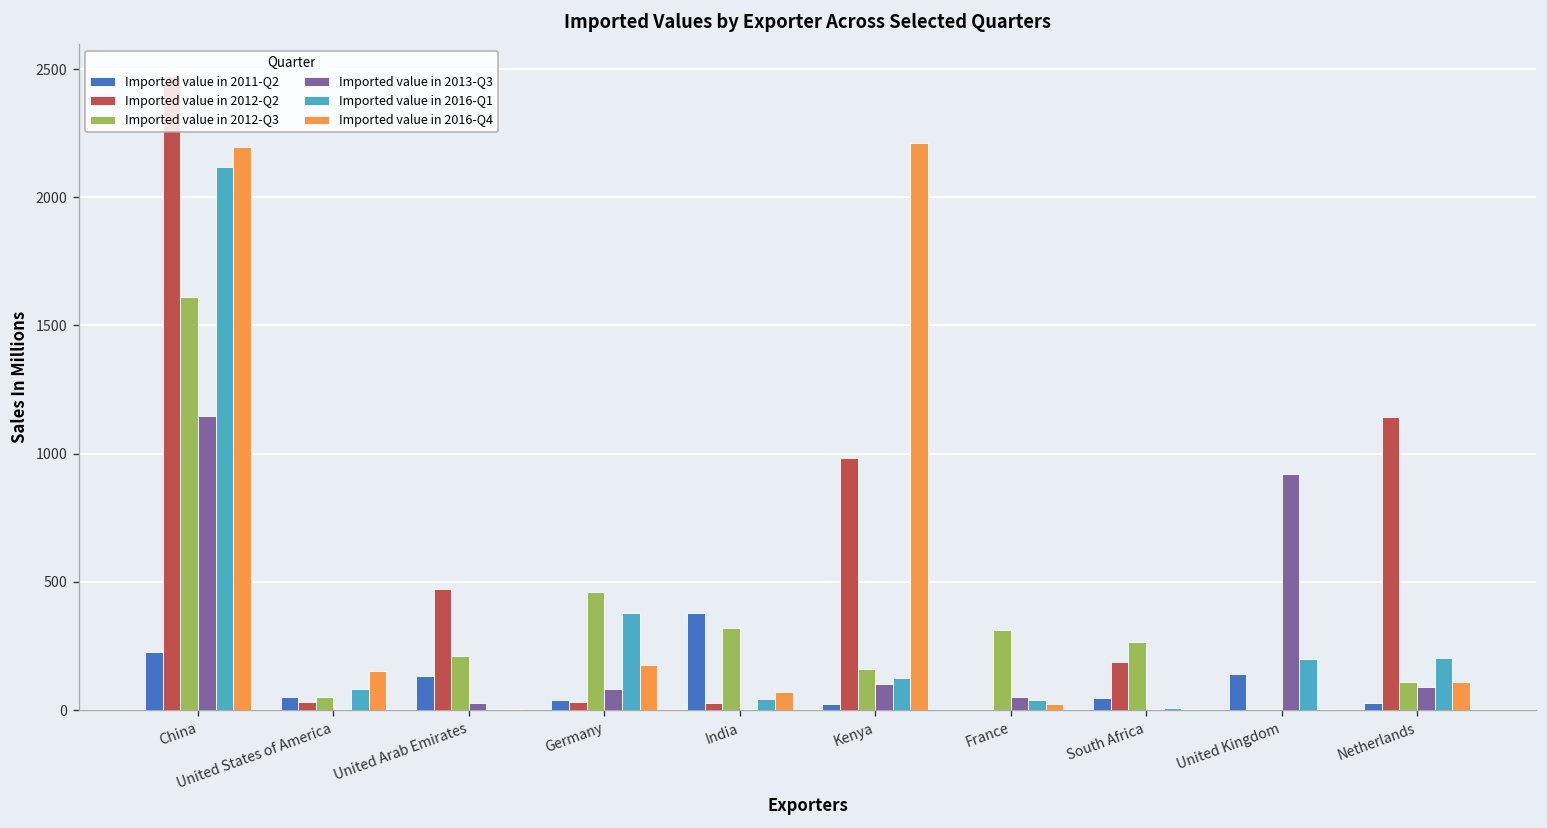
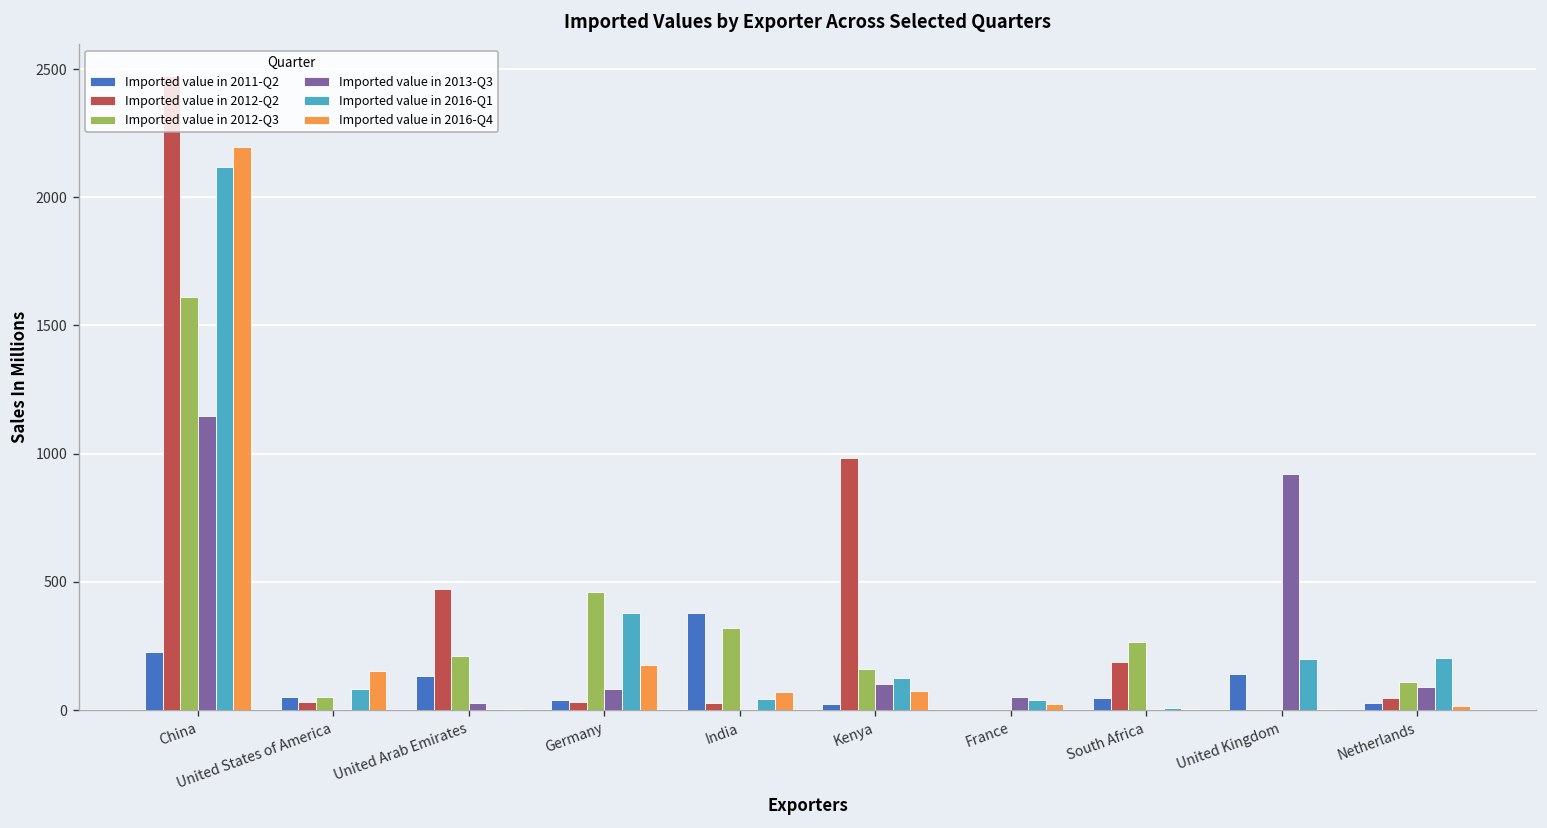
Imported value in 2016-Q4, Kenya: 2210 -> 70
Imported value in 2012-Q3, France: 310 -> 0
Imported value in 2012-Q2, Netherlands: 1140 -> 50
Imported value in 2016-Q4, Netherlands: 110 -> 10
